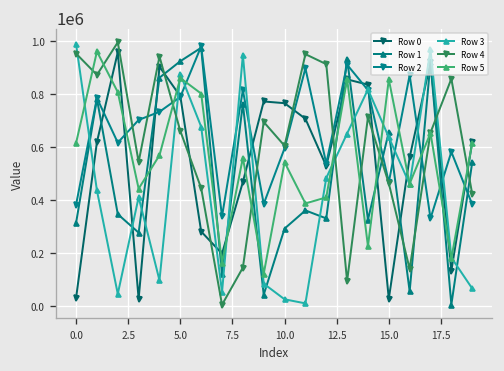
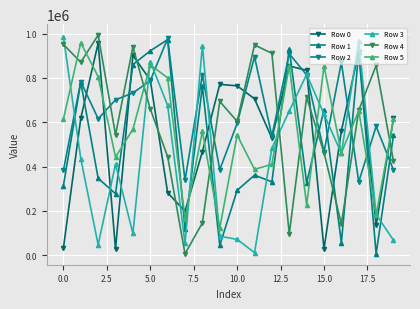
Row 3, 10.0: 30000 -> 70000
